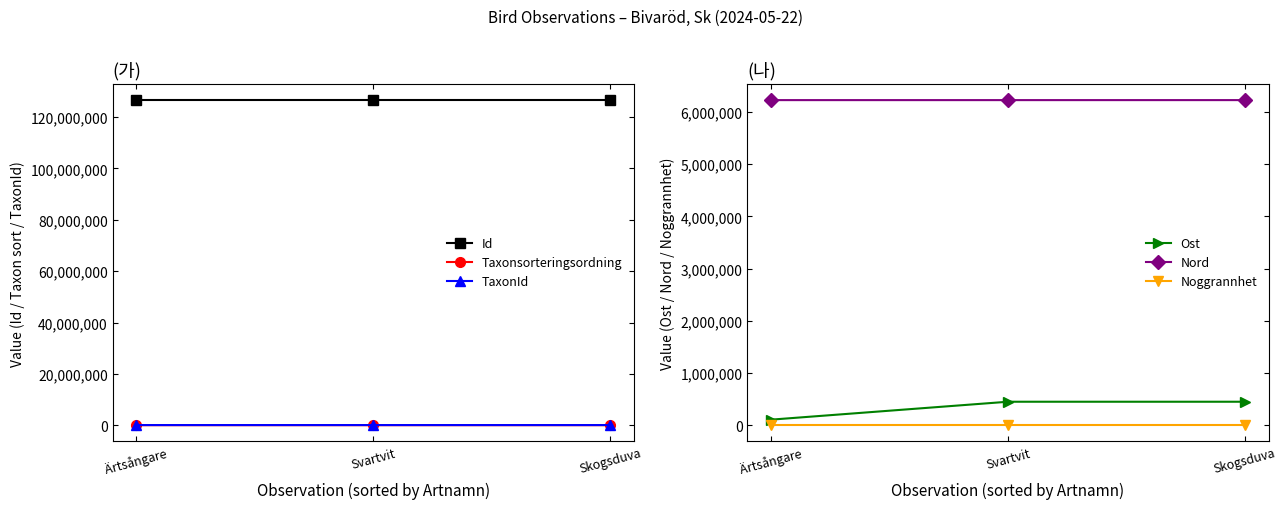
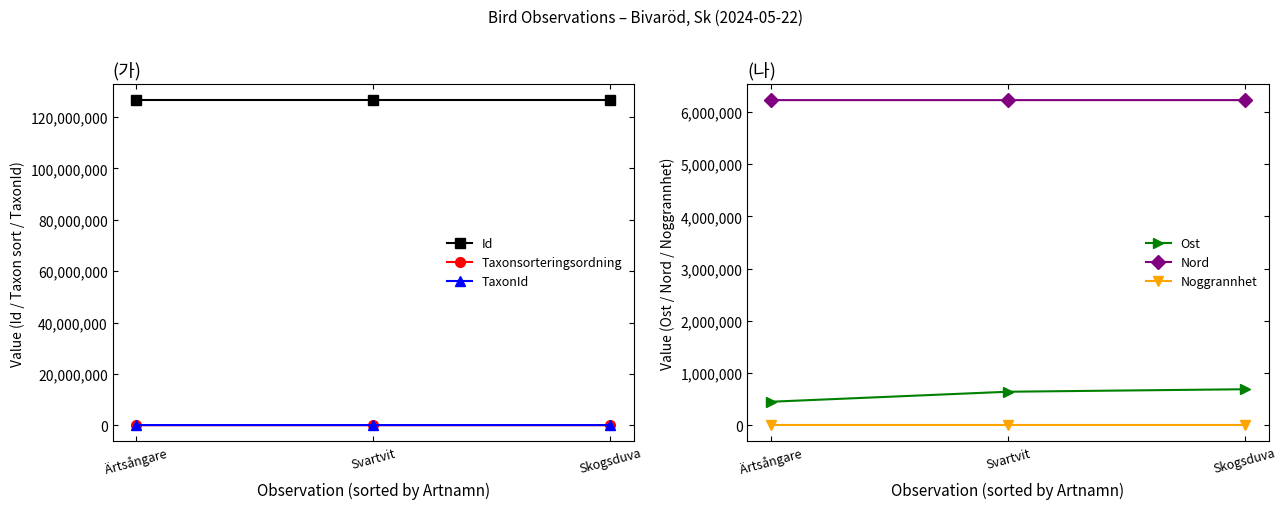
(나), Ost, Ärtsångare: 100,000 -> 400,000
(나), Ost, Svartvit: 400,000 -> 600,000
(나), Ost, Skogsduva: 400,000 -> 700,000
